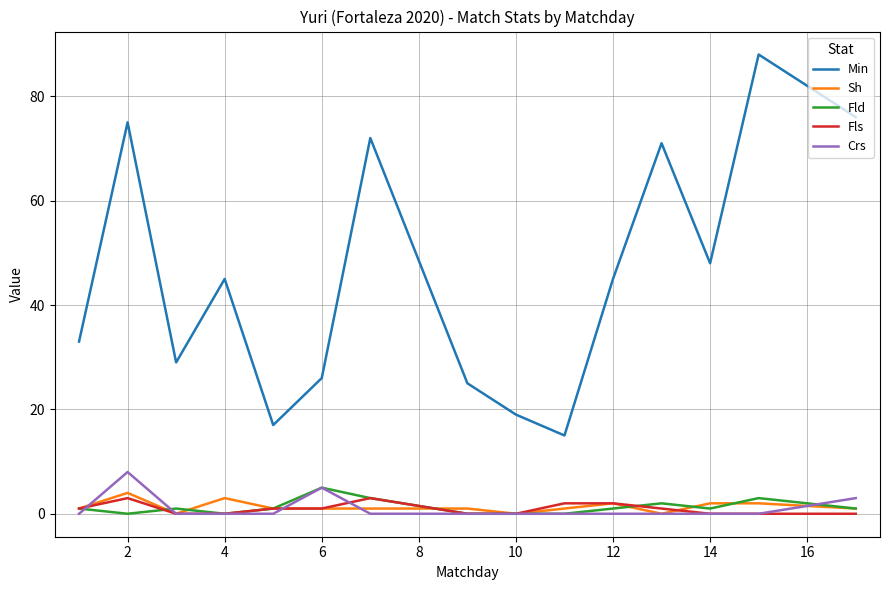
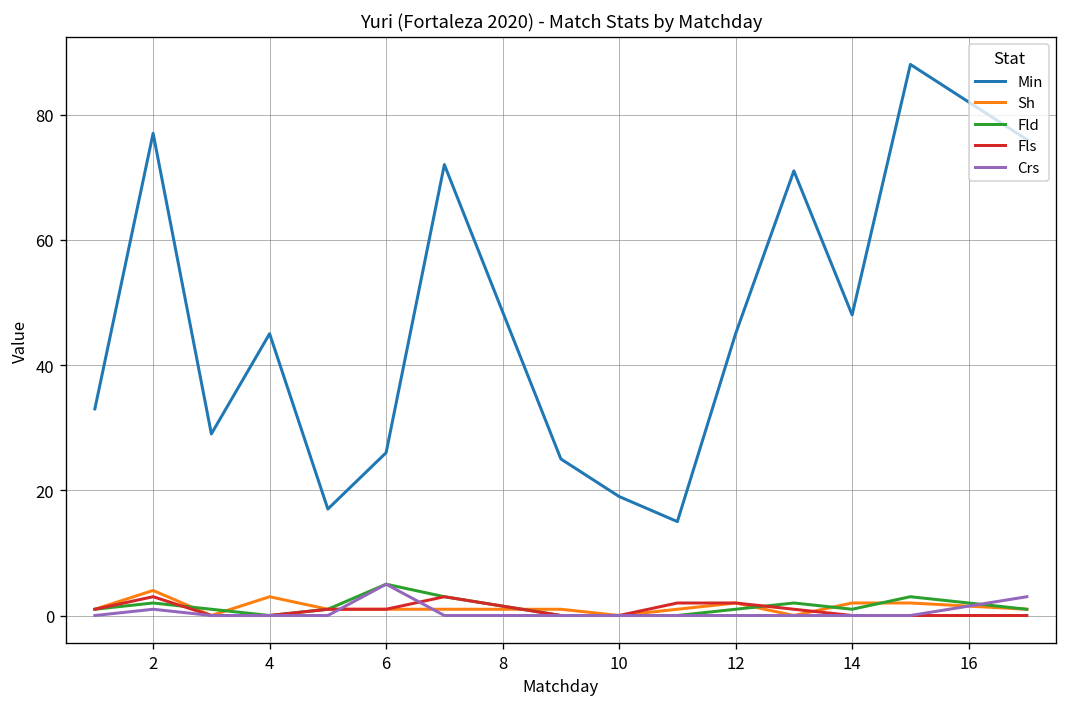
Min, 2: 75 -> 77
Fld, 2: 0 -> 2
Crs, 2: 8 -> 1
